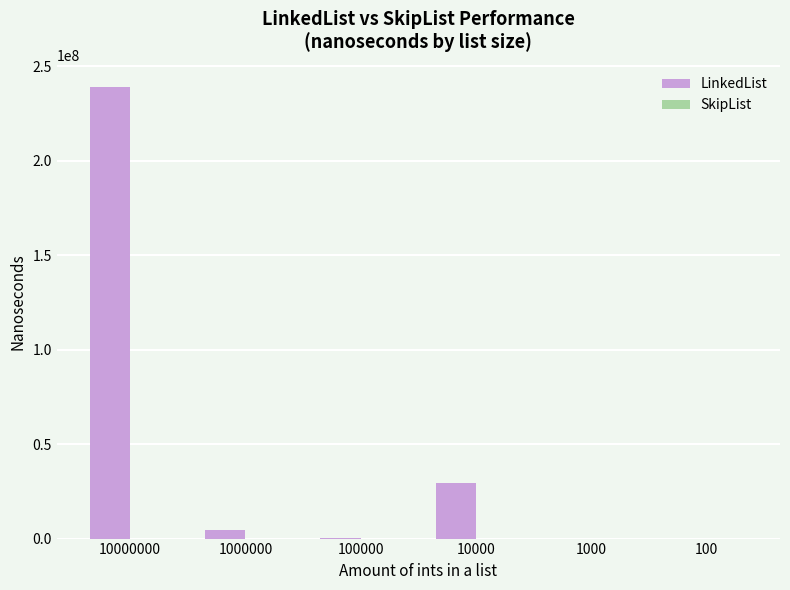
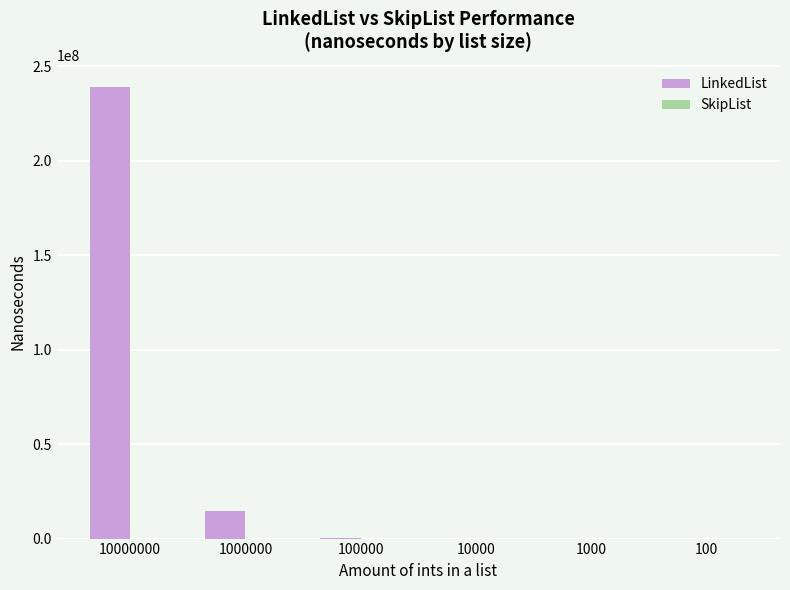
LinkedList, 1000000: 4000000 -> 15000000
LinkedList, 10000: 29000000 -> 0
